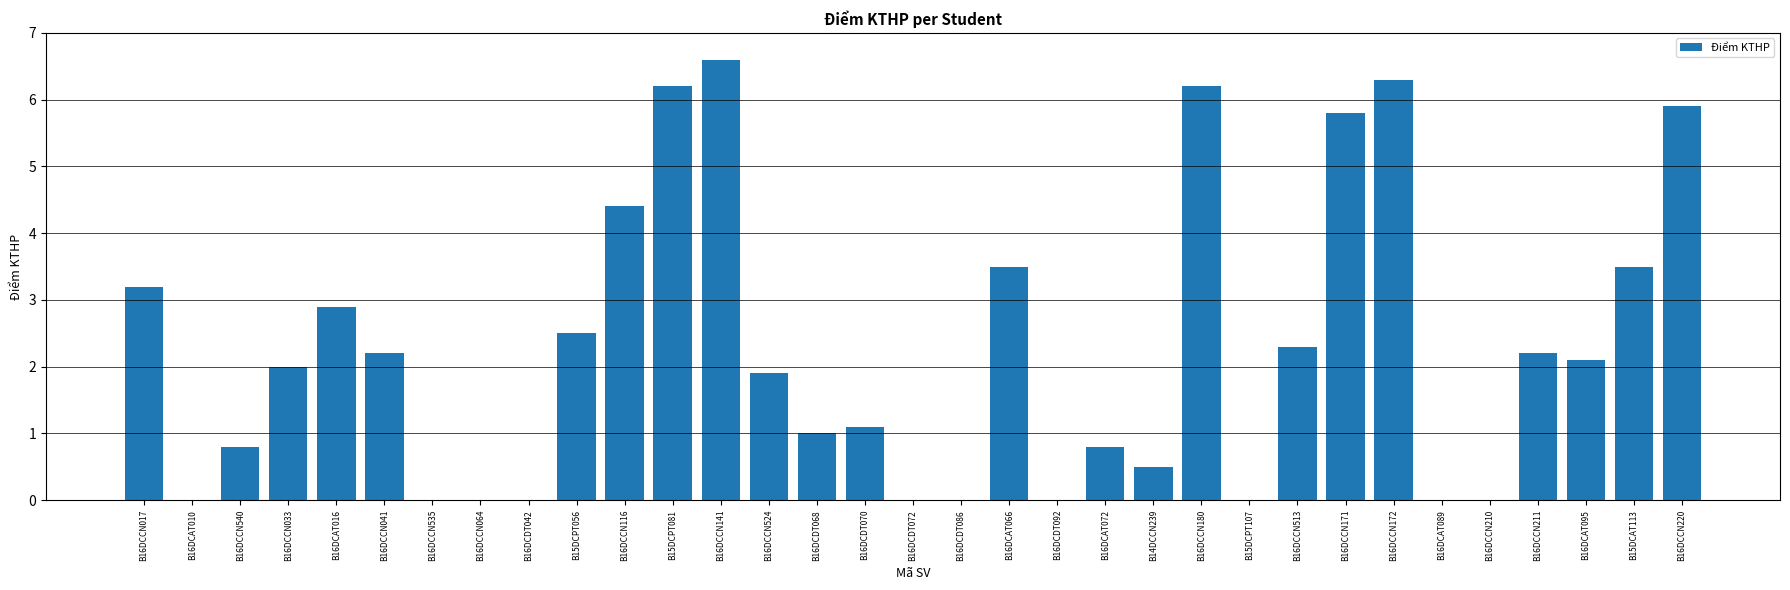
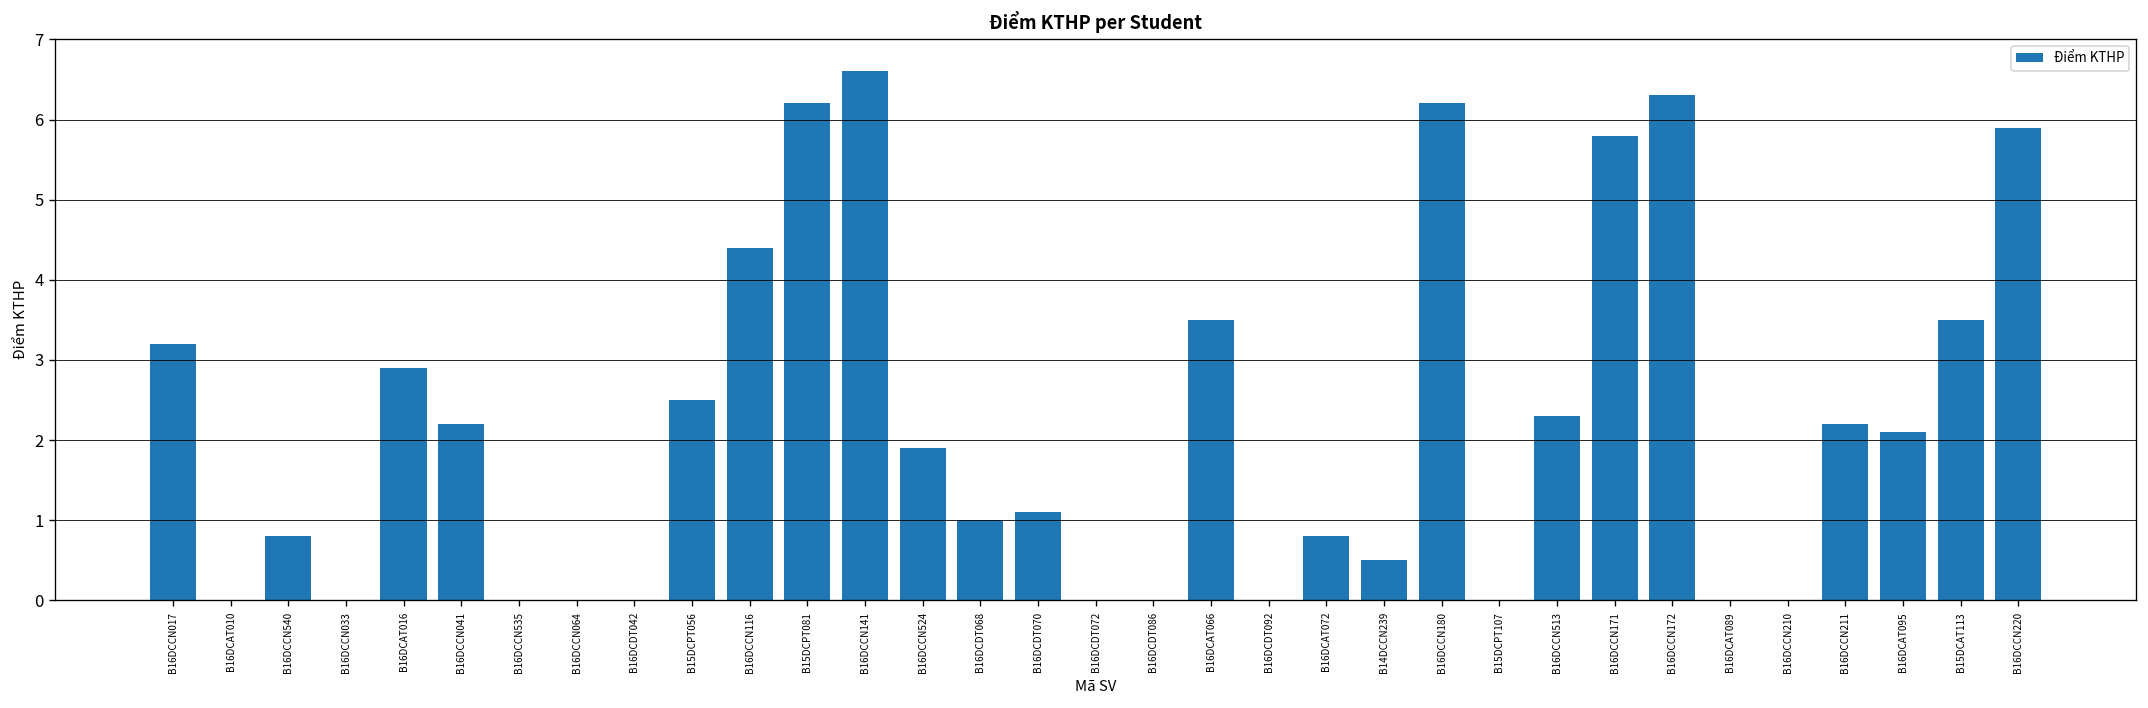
B16DCCN033: 2 -> 0
